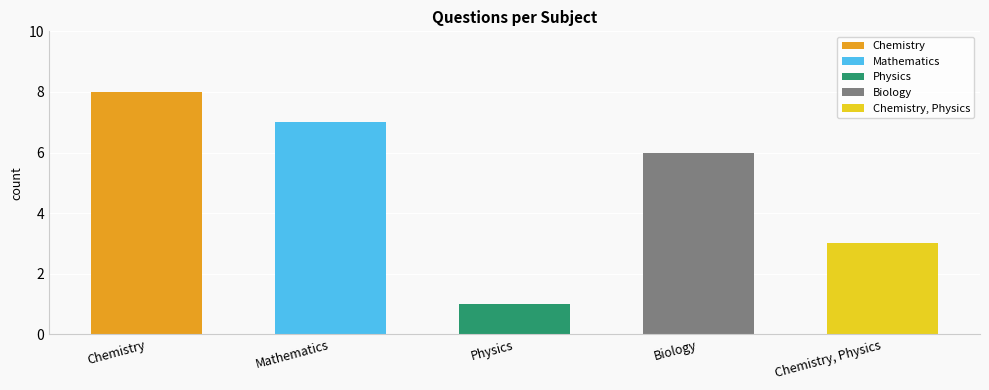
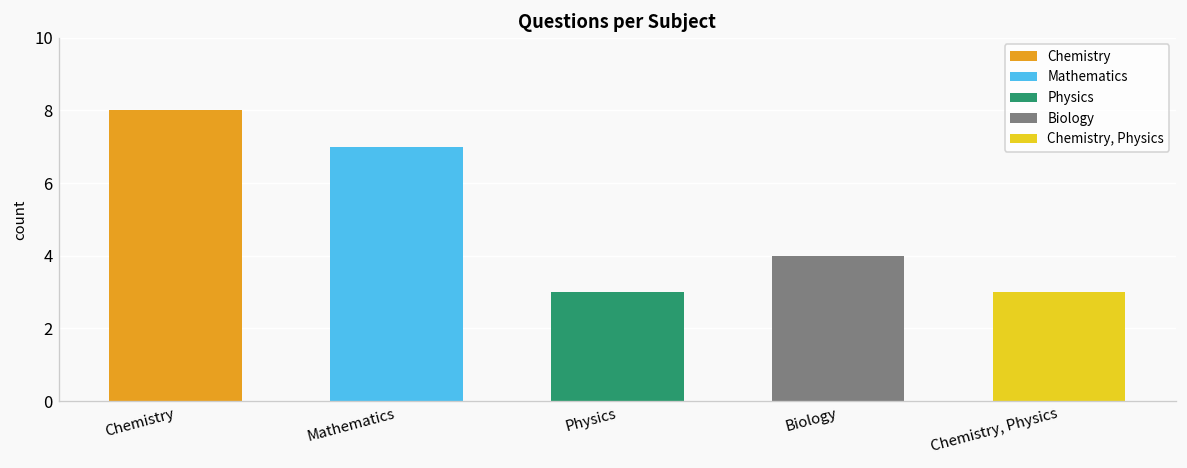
Physics: 1 -> 3
Biology: 6 -> 4
